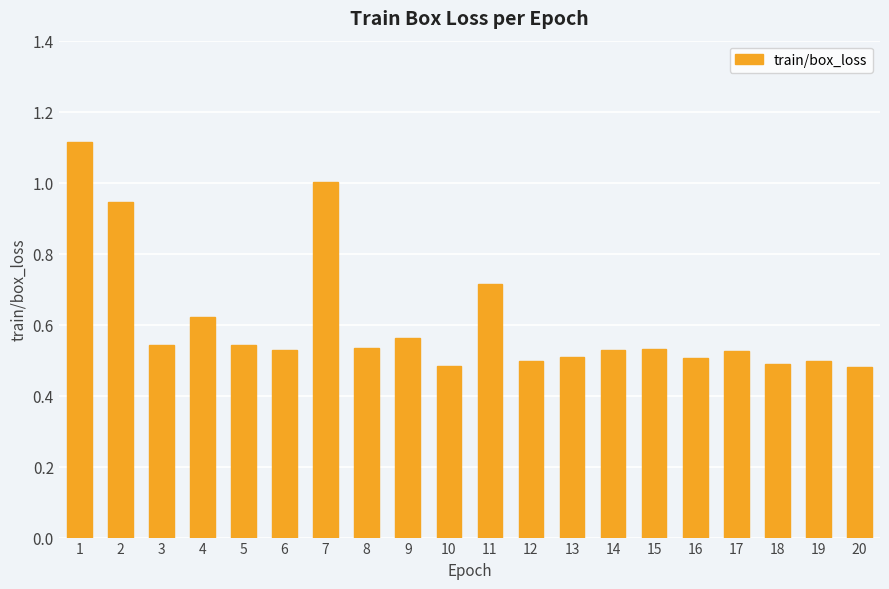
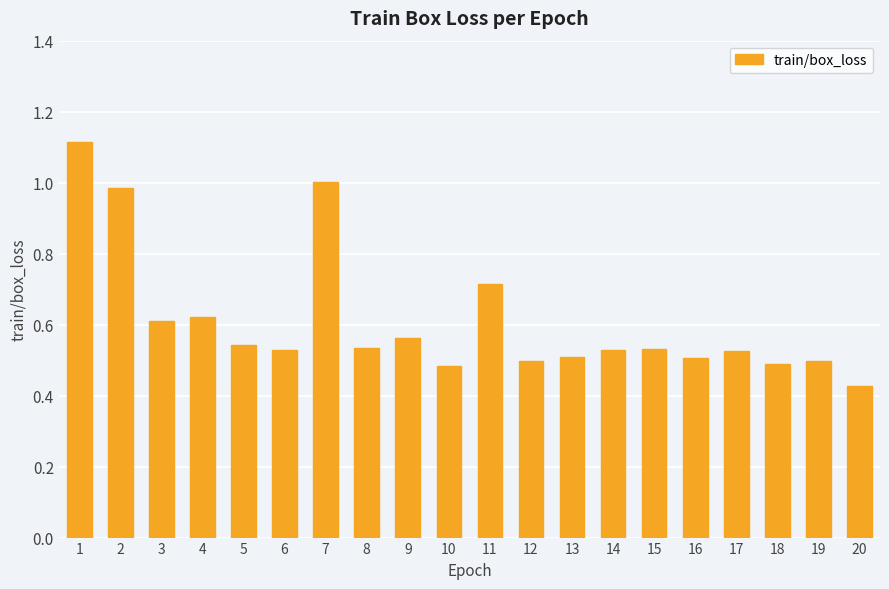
2: 0.95 -> 0.99
3: 0.54 -> 0.61
20: 0.48 -> 0.43
